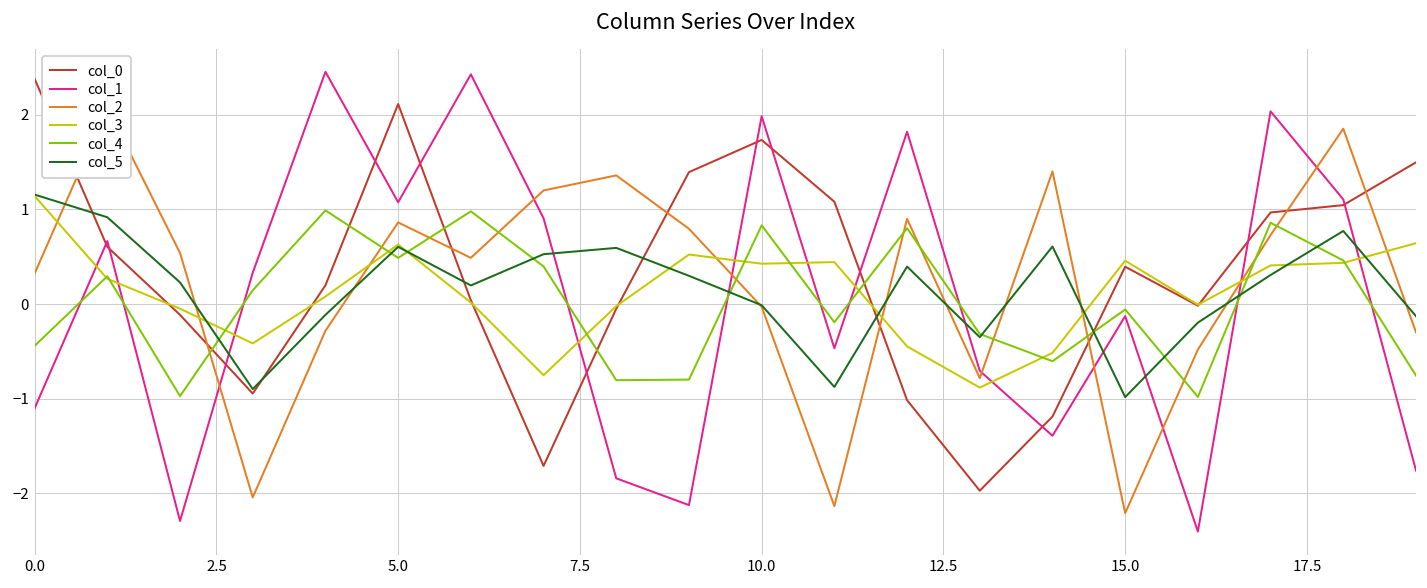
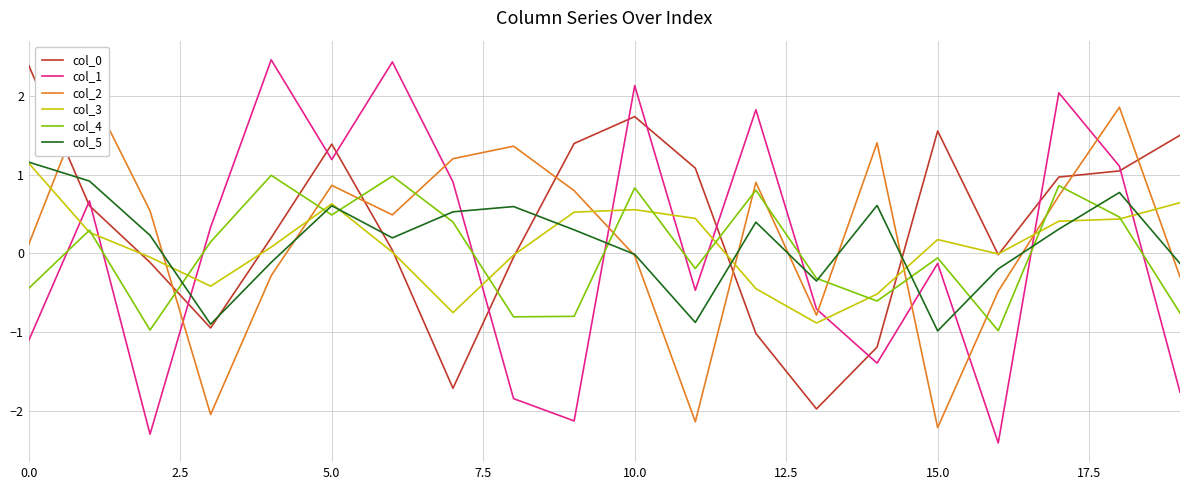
col_2, 0.0: 0.3 -> 0.1
col_0, 5.0: 2.1 -> 1.4
col_1, 5.0: 1.1 -> 1.2
col_1, 10.0: 2.0 -> 2.1
col_3, 10.0: 0.4 -> 0.6
col_0, 15.0: 0.4 -> 1.6
col_3, 15.0: 0.5 -> 0.2
